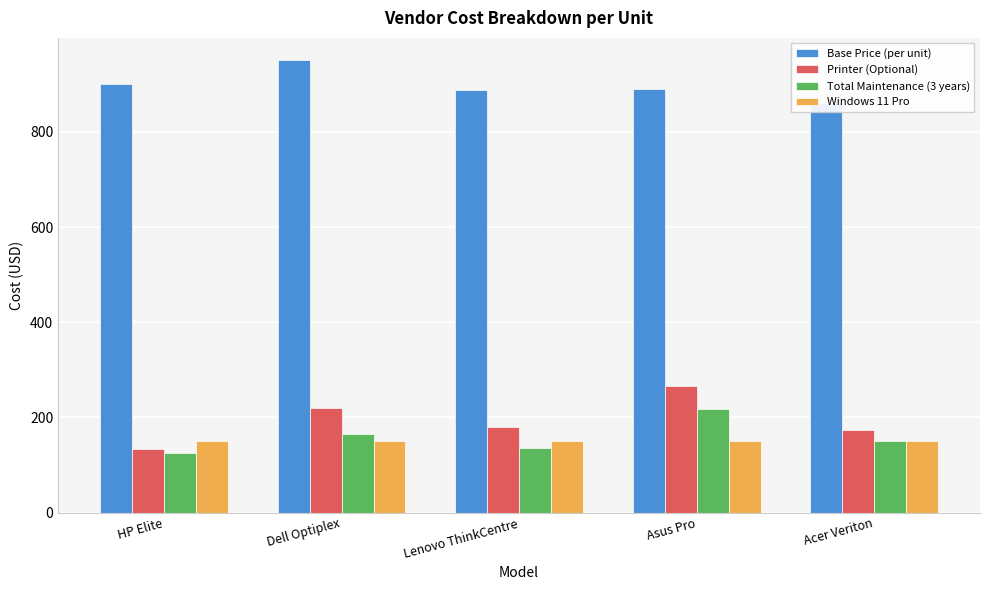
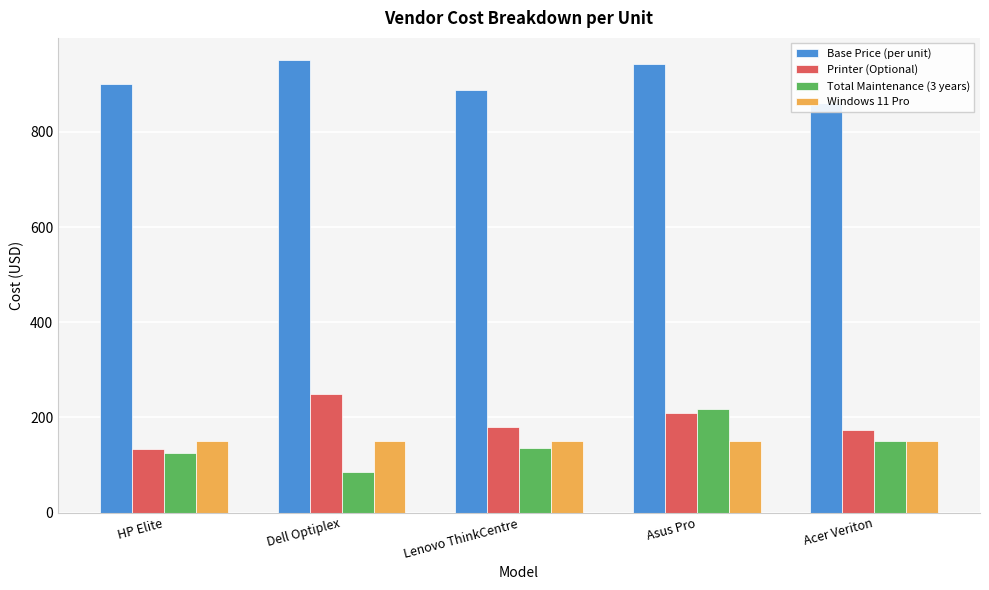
Printer (Optional), Dell Optiplex: 220 -> 250
Total Maintenance (3 years), Dell Optiplex: 170 -> 90
Base Price (per unit), Asus Pro: 890 -> 940
Printer (Optional), Asus Pro: 270 -> 210
